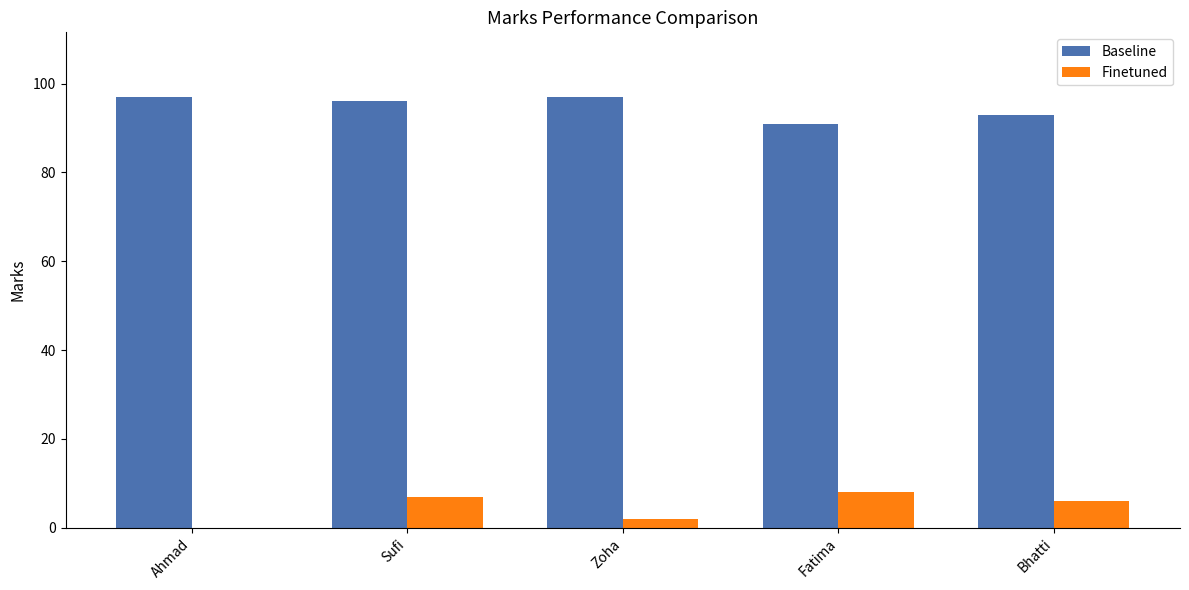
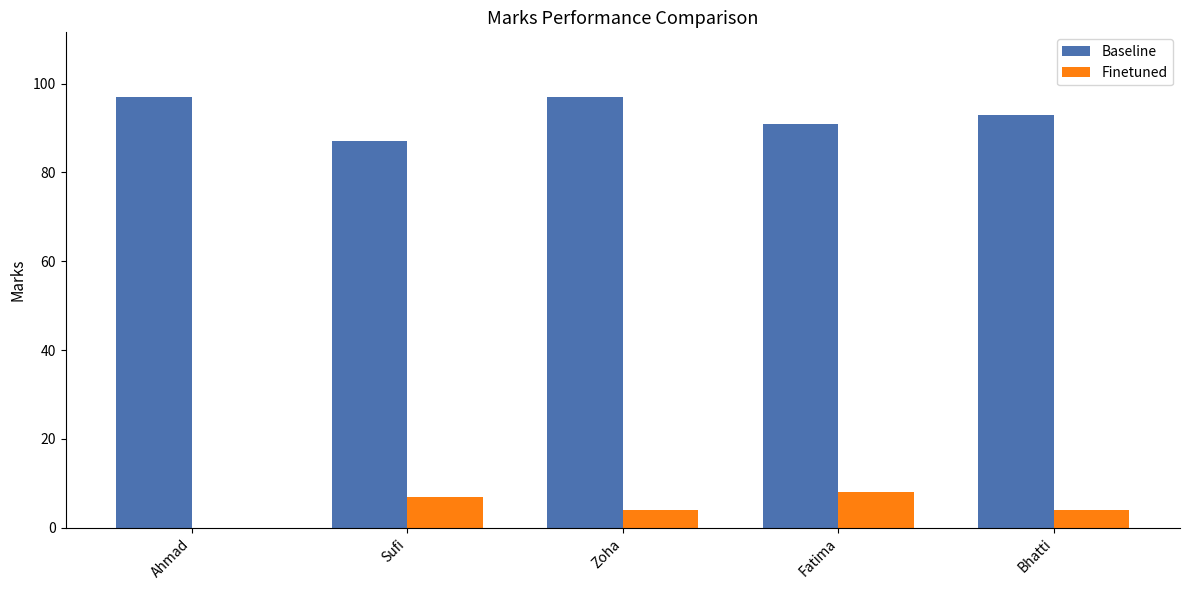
Baseline, Sufi: 96 -> 87
Finetuned, Zoha: 2 -> 4
Finetuned, Bhatti: 6 -> 4
